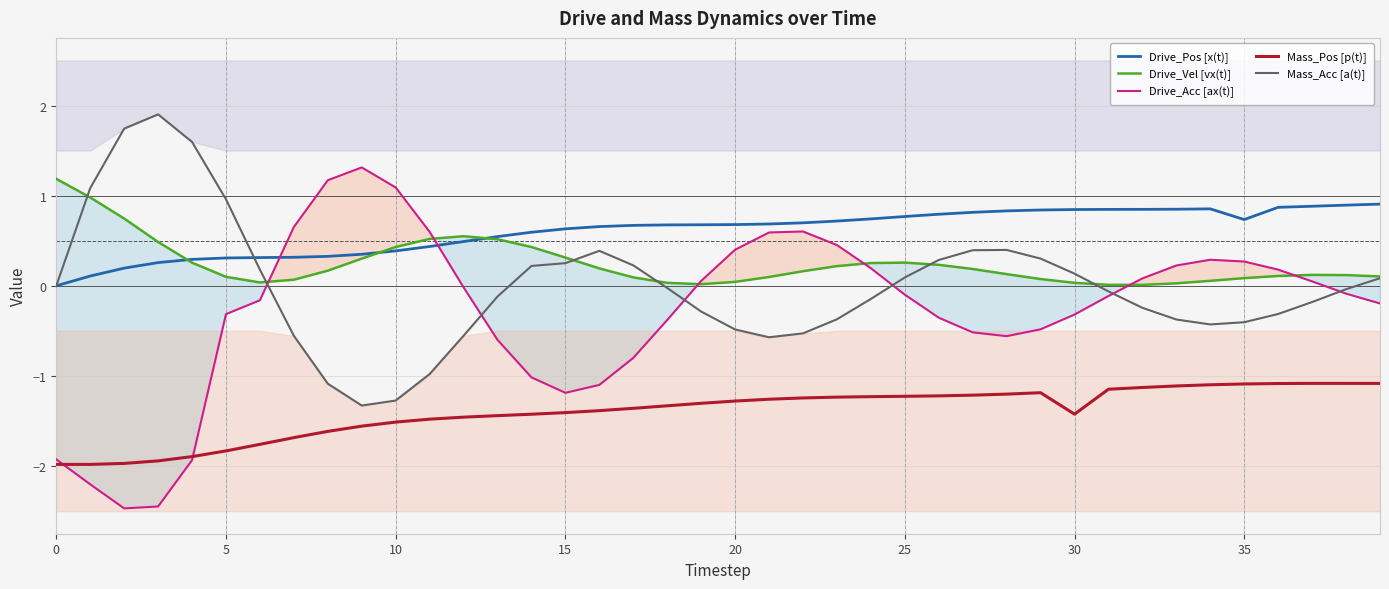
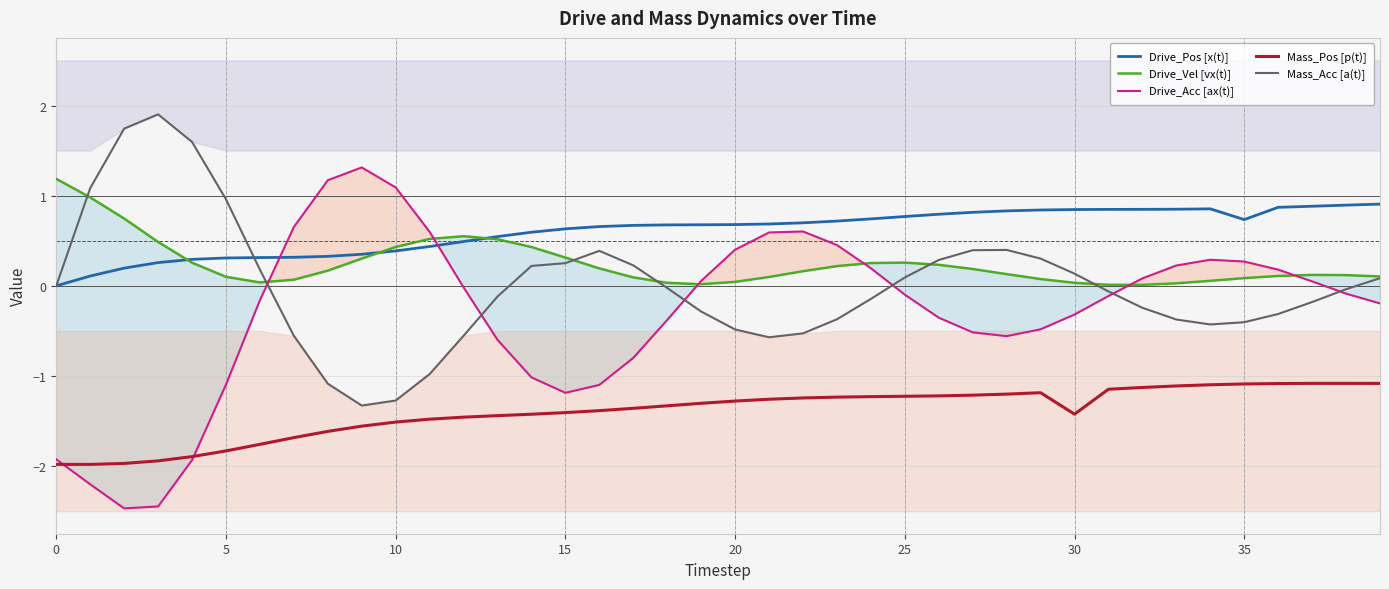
Drive_Acc [ax(t)], 5: -0.3 -> -1.1
